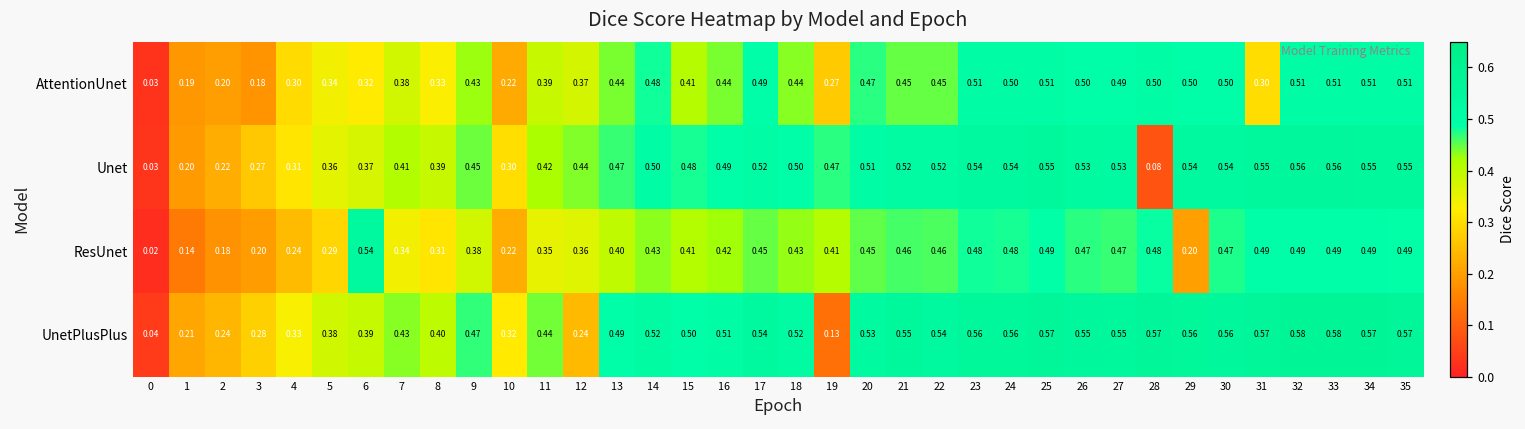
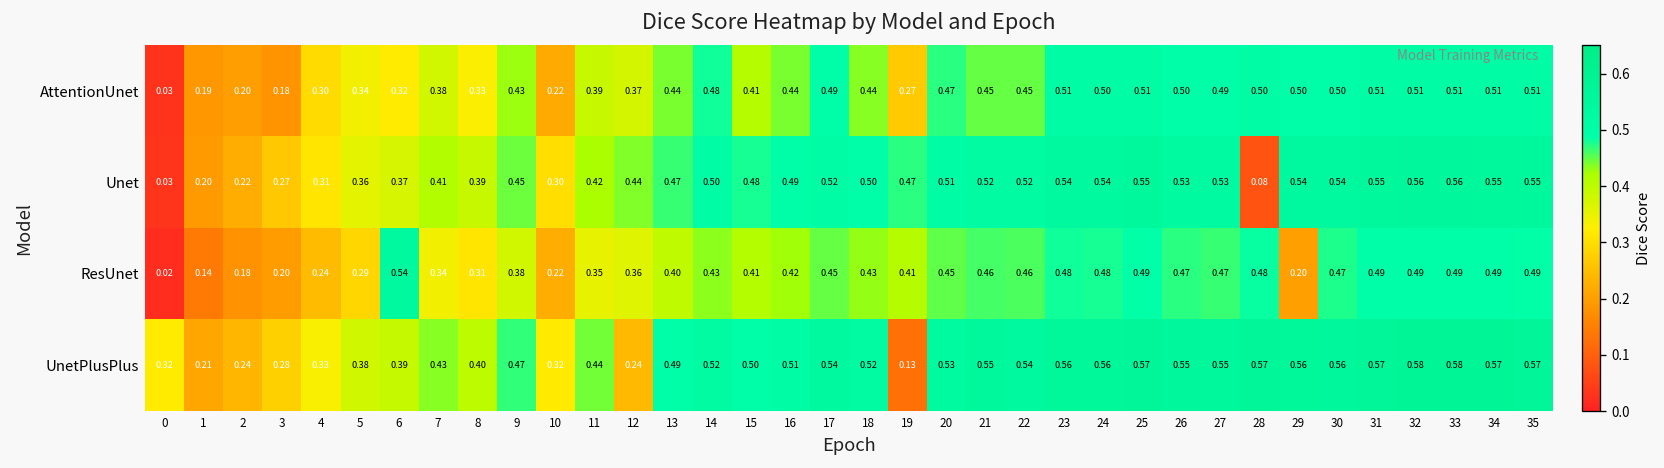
AttentionUnet, 31: 0.30 -> 0.51
UnetPlusPlus, 0: 0.04 -> 0.32
